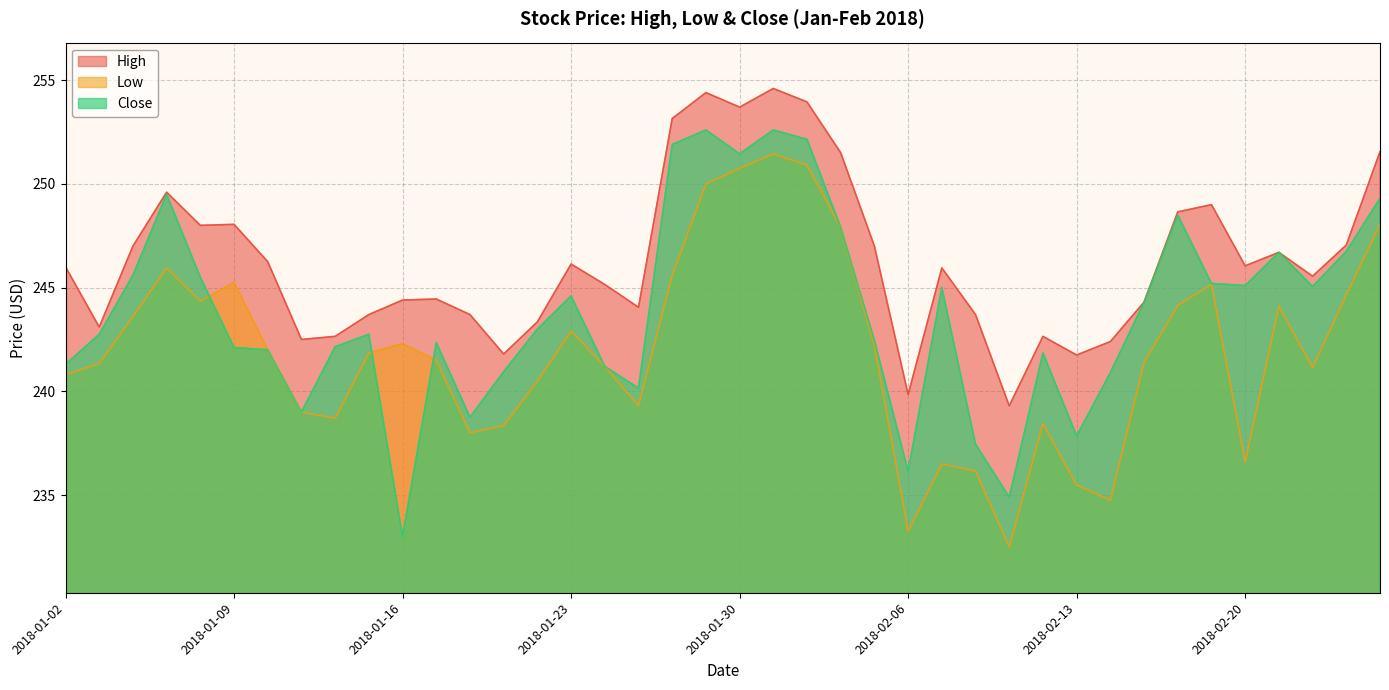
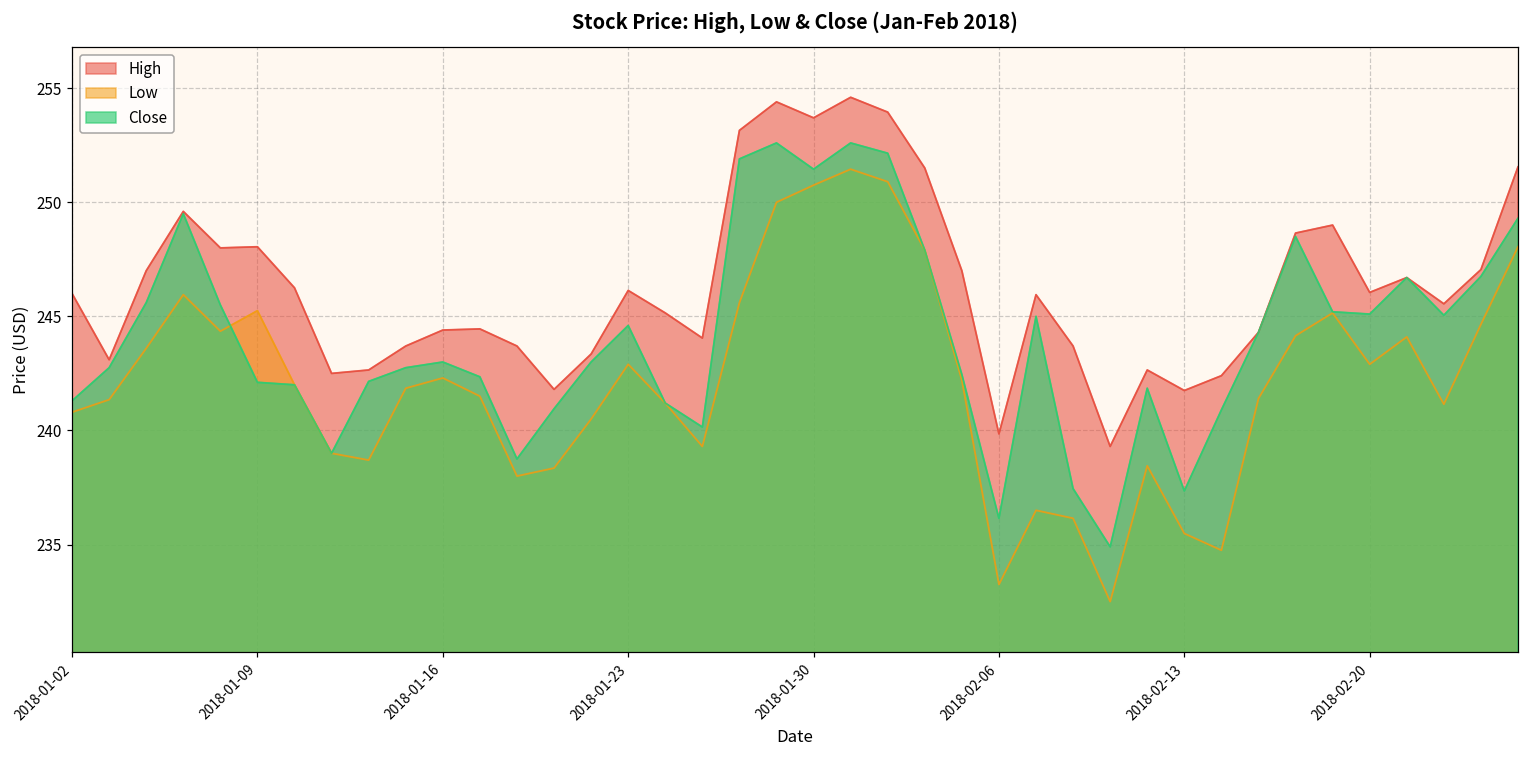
Close, 2018-01-16: 233 -> 243
Close, 2018-02-13: 237.9 -> 237.4
Low, 2018-02-20: 236.6 -> 242.9
